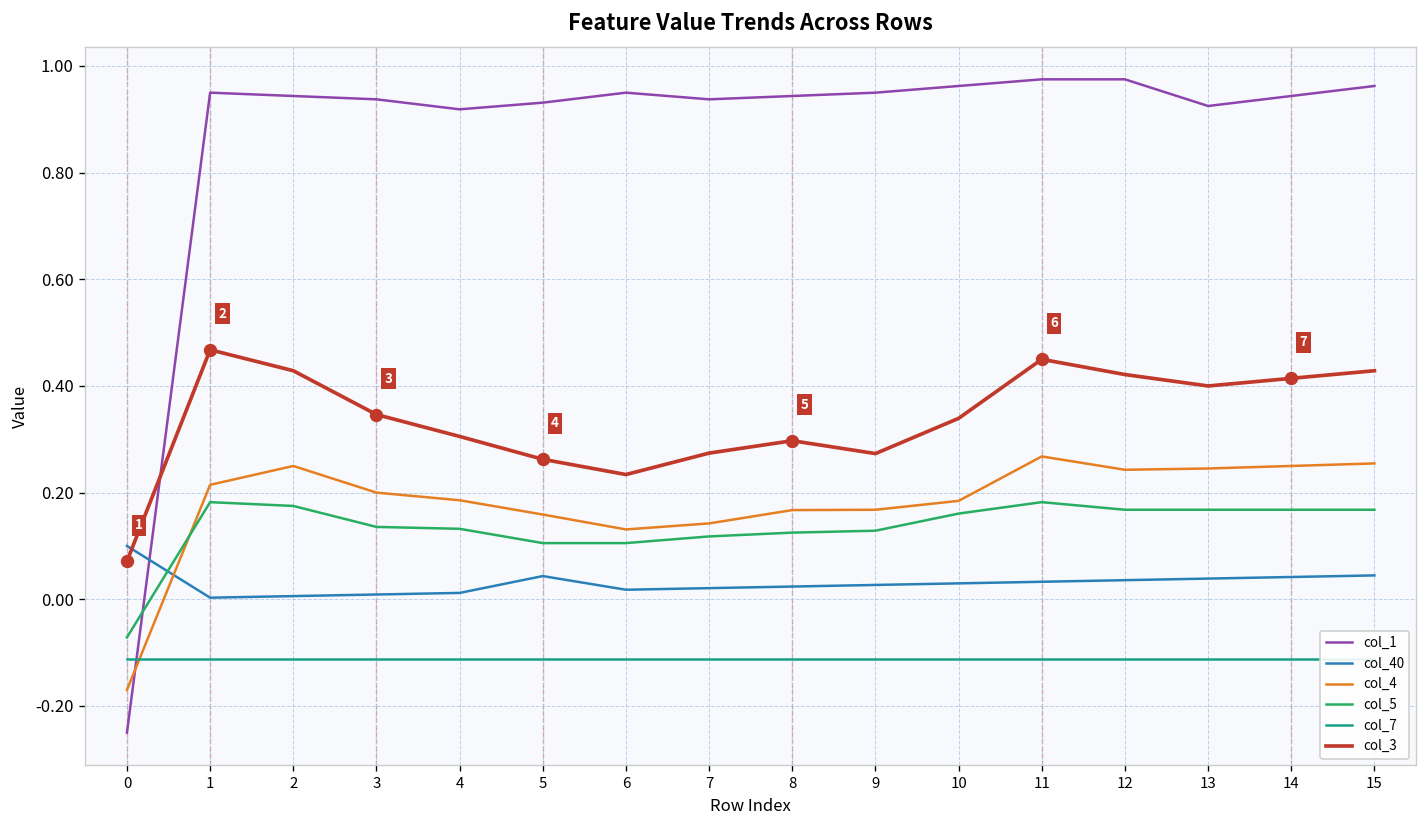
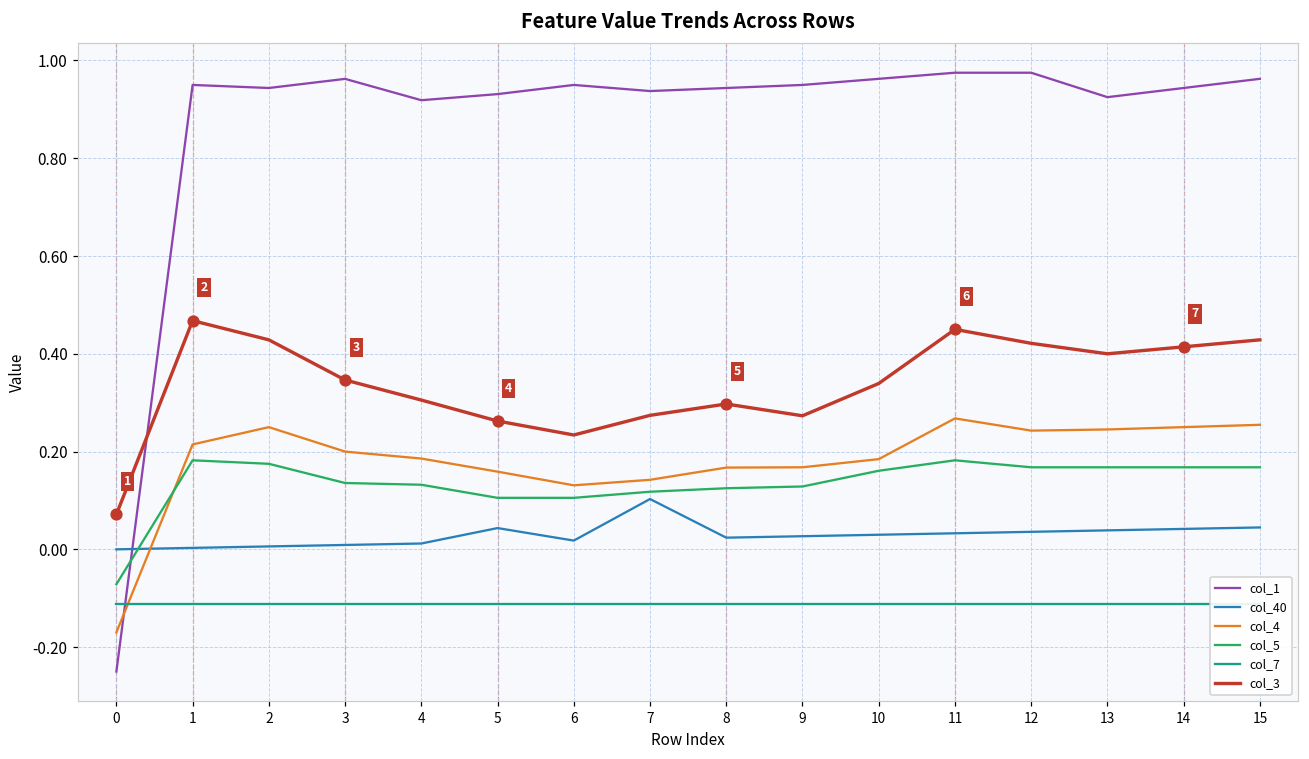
col_40, 0: 0.1 -> 0.0
col_1, 3: 0.94 -> 0.96
col_40, 7: 0.02 -> 0.10
